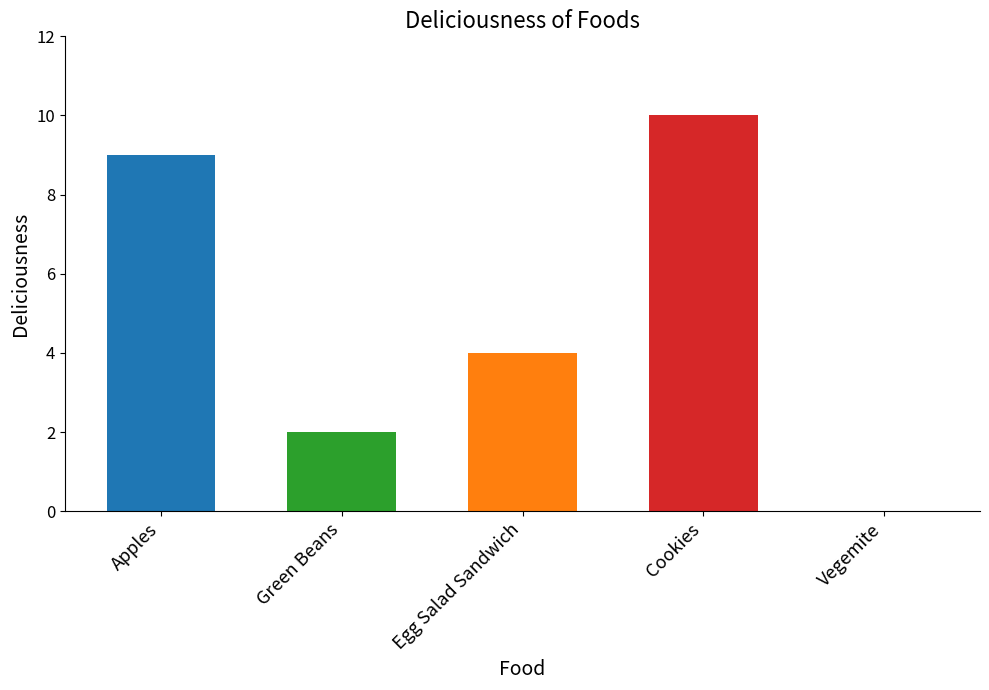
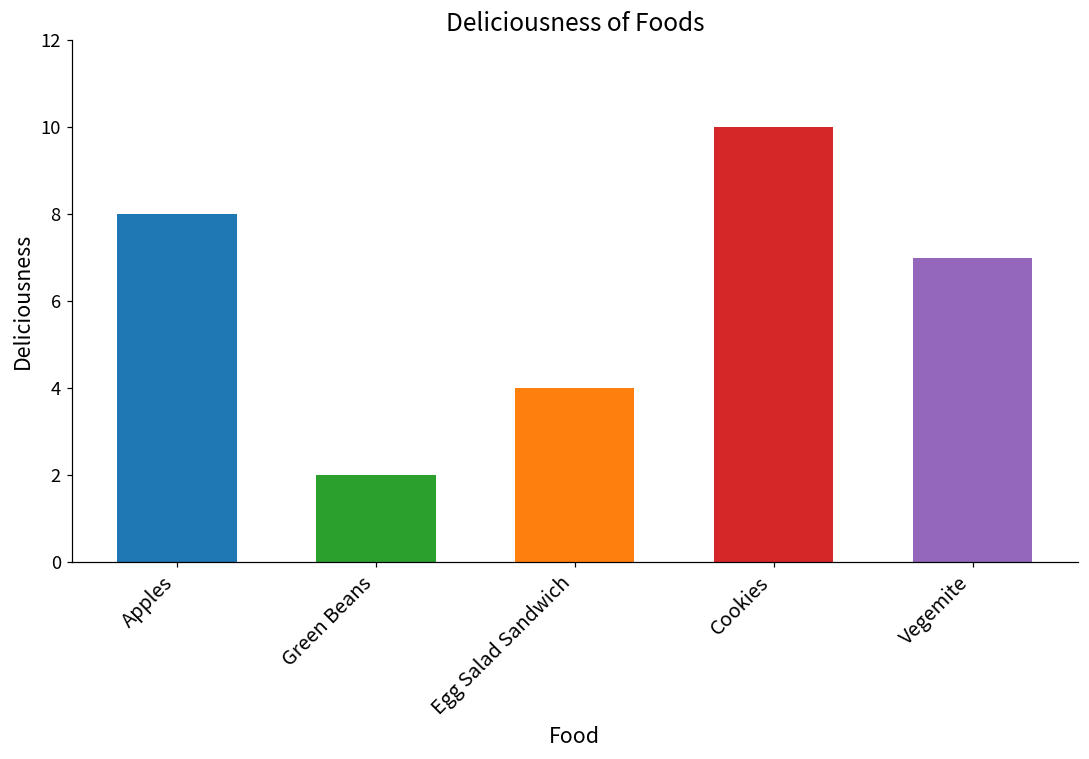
Apples: 9 -> 8
Vegemite: 0 -> 7
